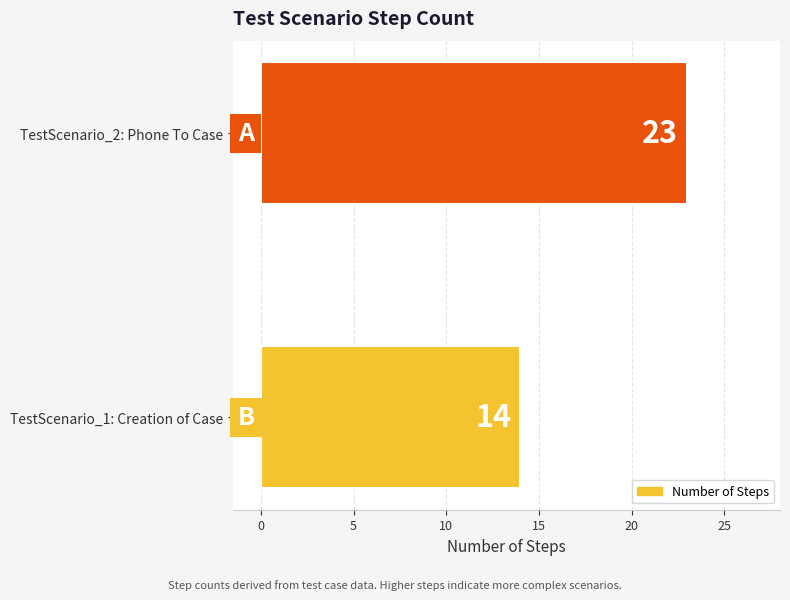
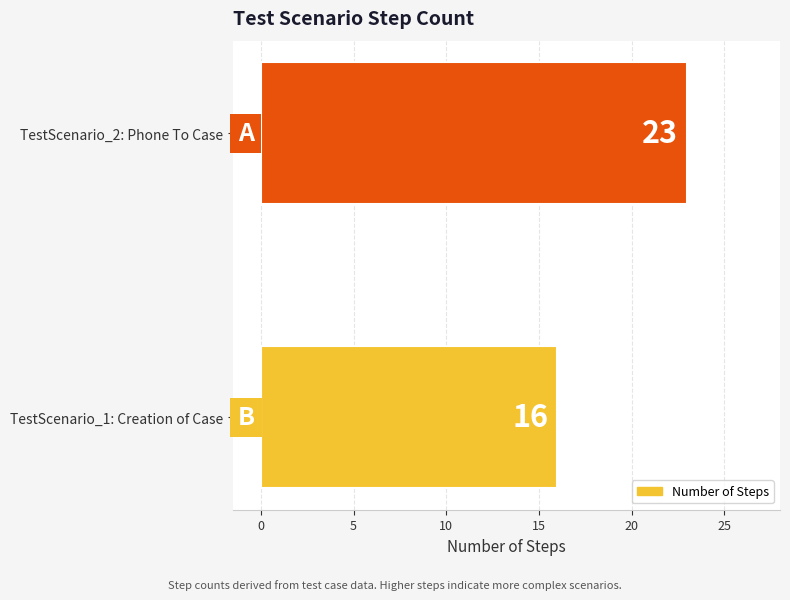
TestScenario_1: Creation of Case: 14 -> 16
